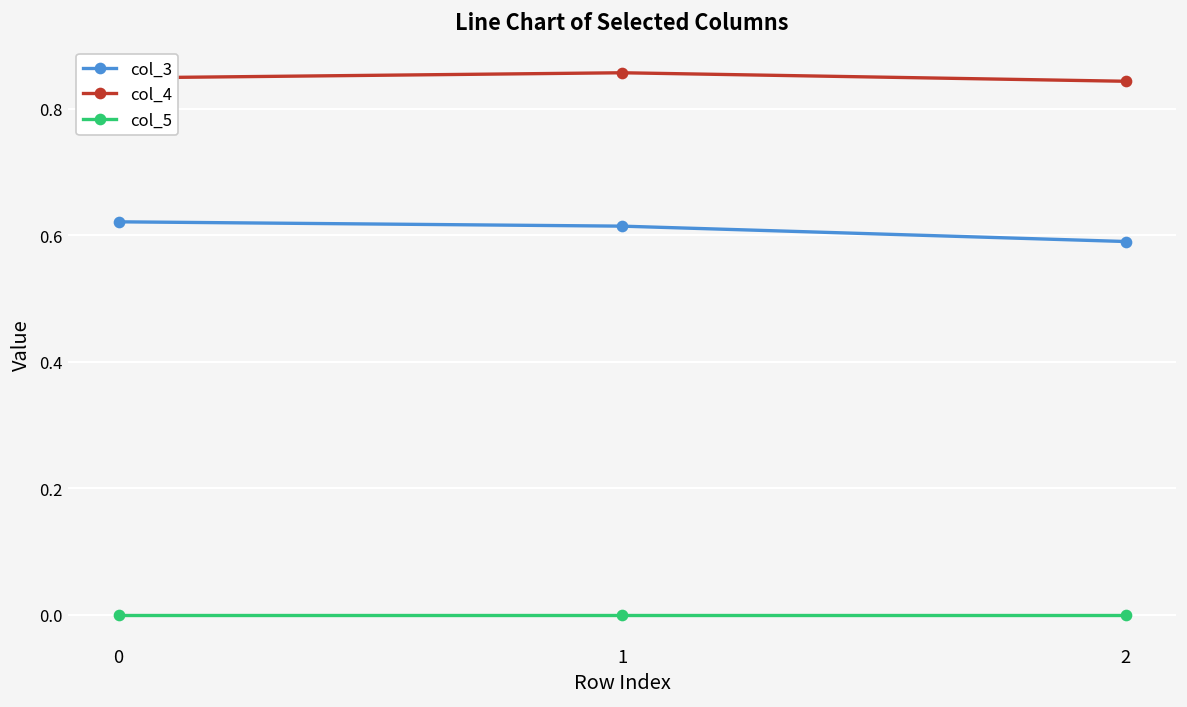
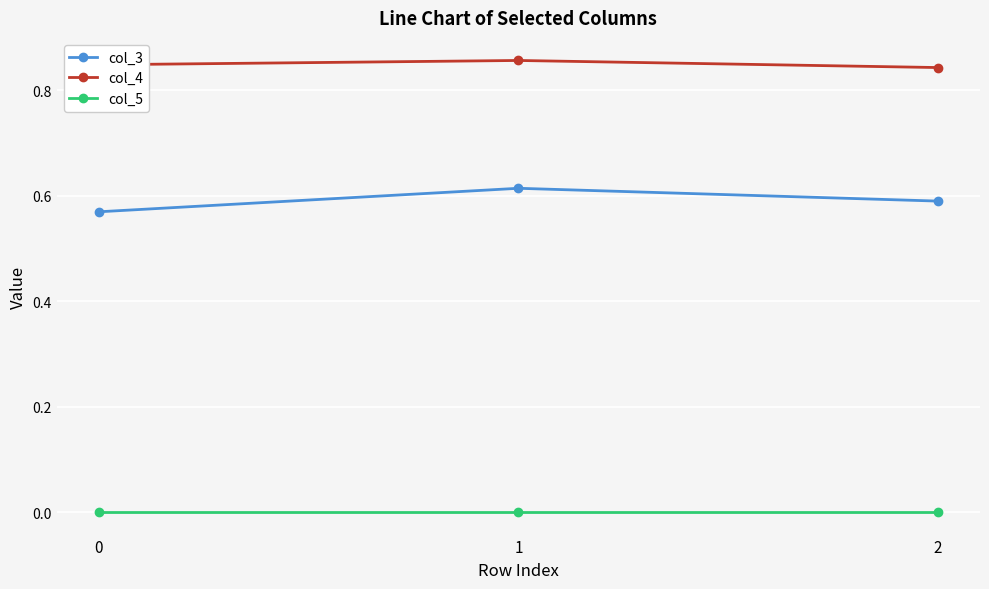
col_3, 0: 0.62 -> 0.57
